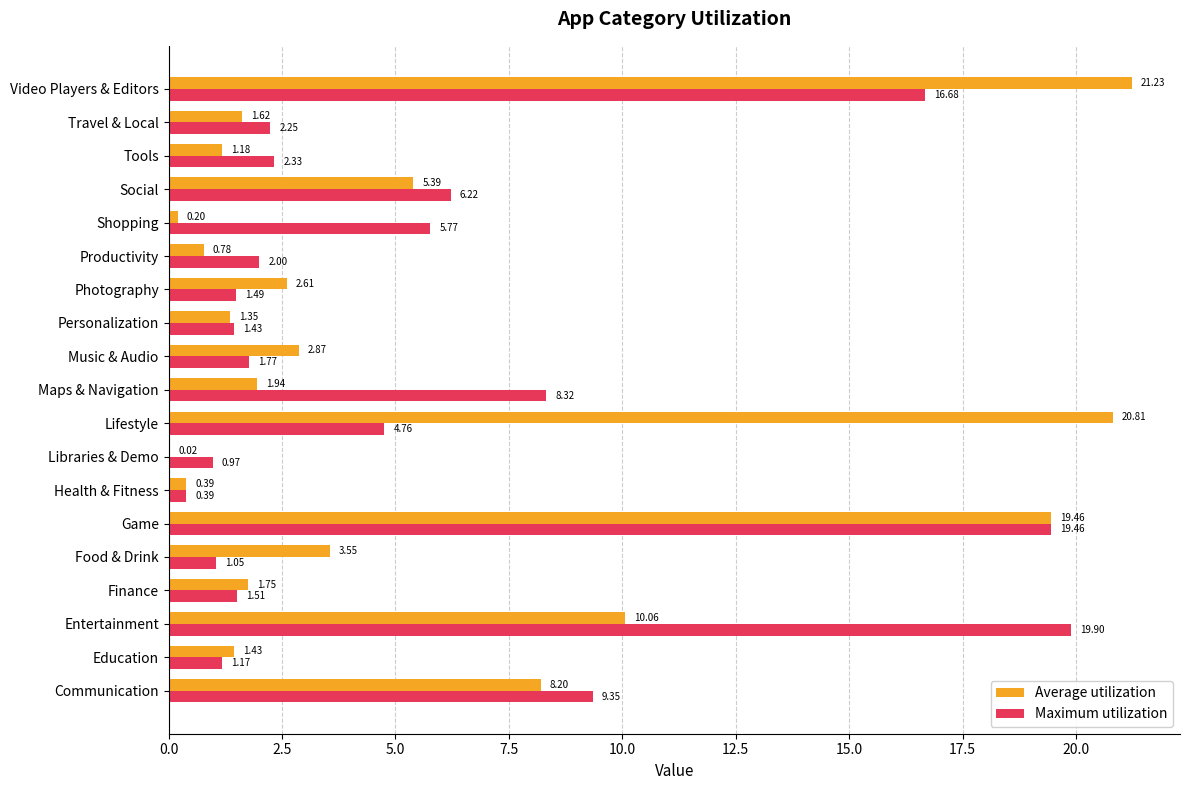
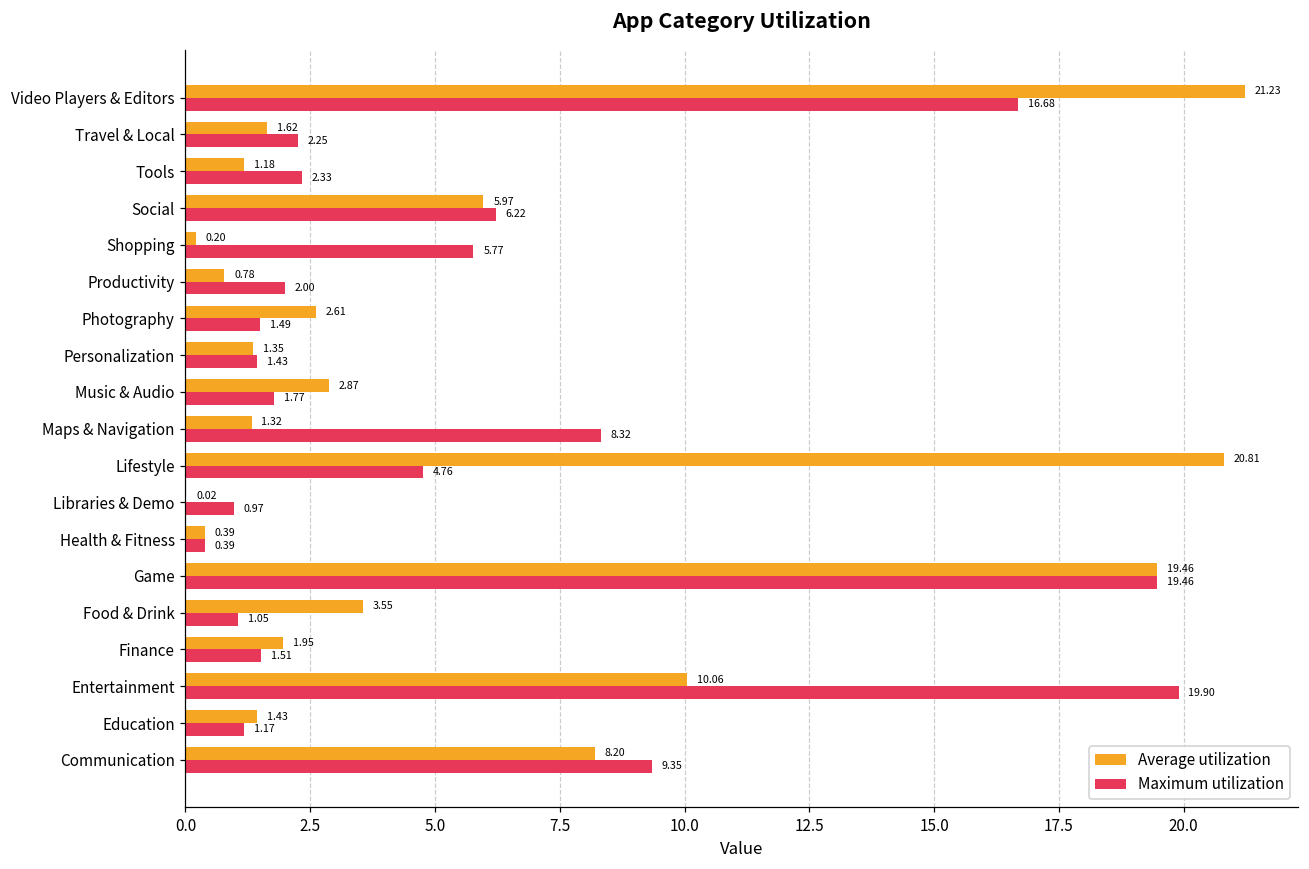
Average utilization, Social: 5.39 -> 5.97
Average utilization, Maps & Navigation: 1.94 -> 1.32
Average utilization, Finance: 1.75 -> 1.95
